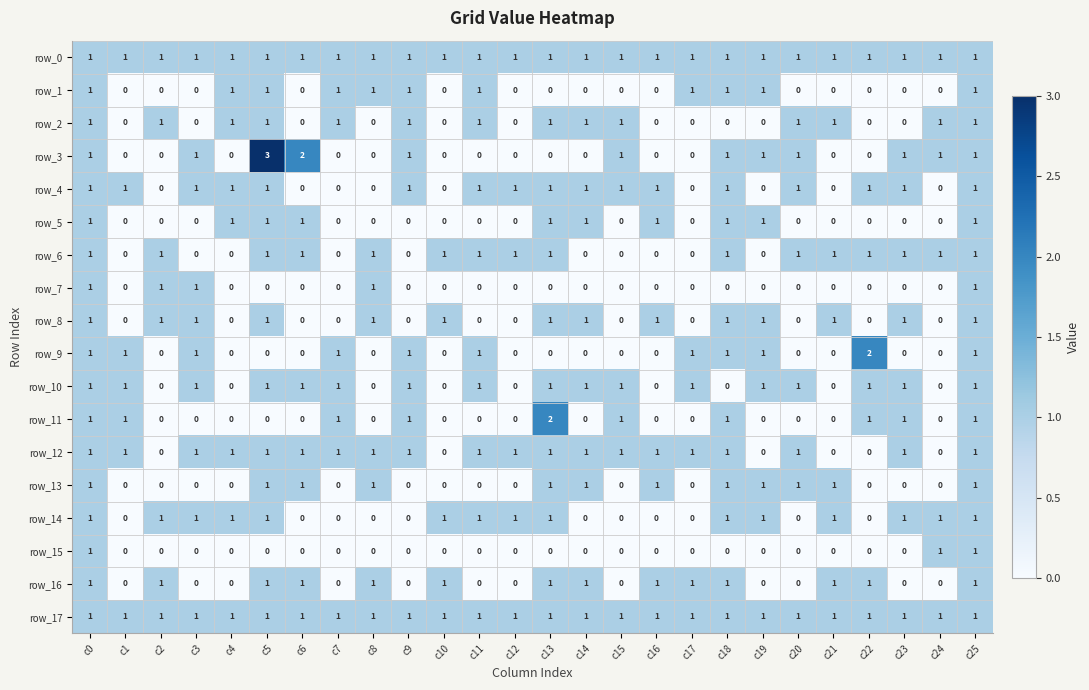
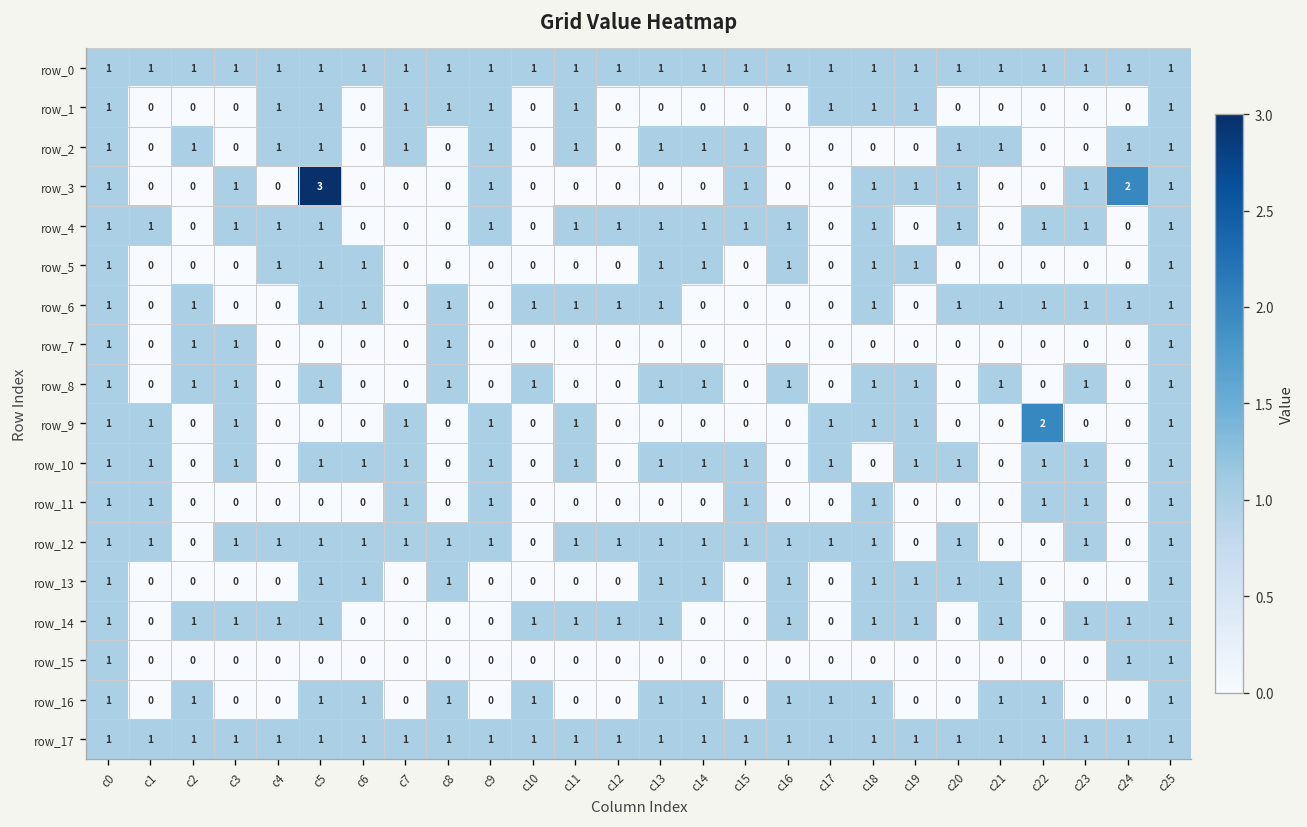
row_3, c6: 2 -> 0
row_3, c24: 1 -> 2
row_11, c13: 2 -> 0
row_14, c16: 0 -> 1
